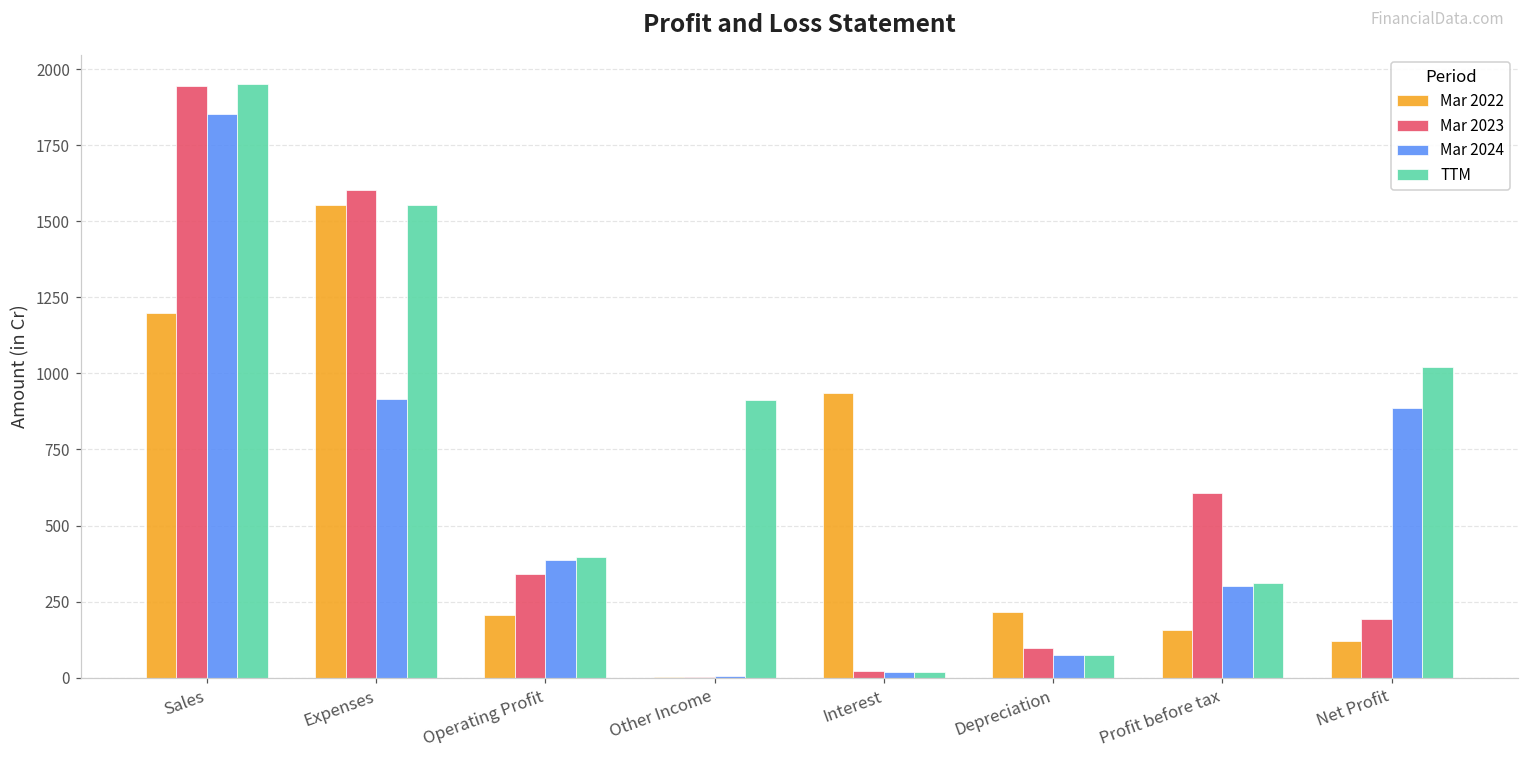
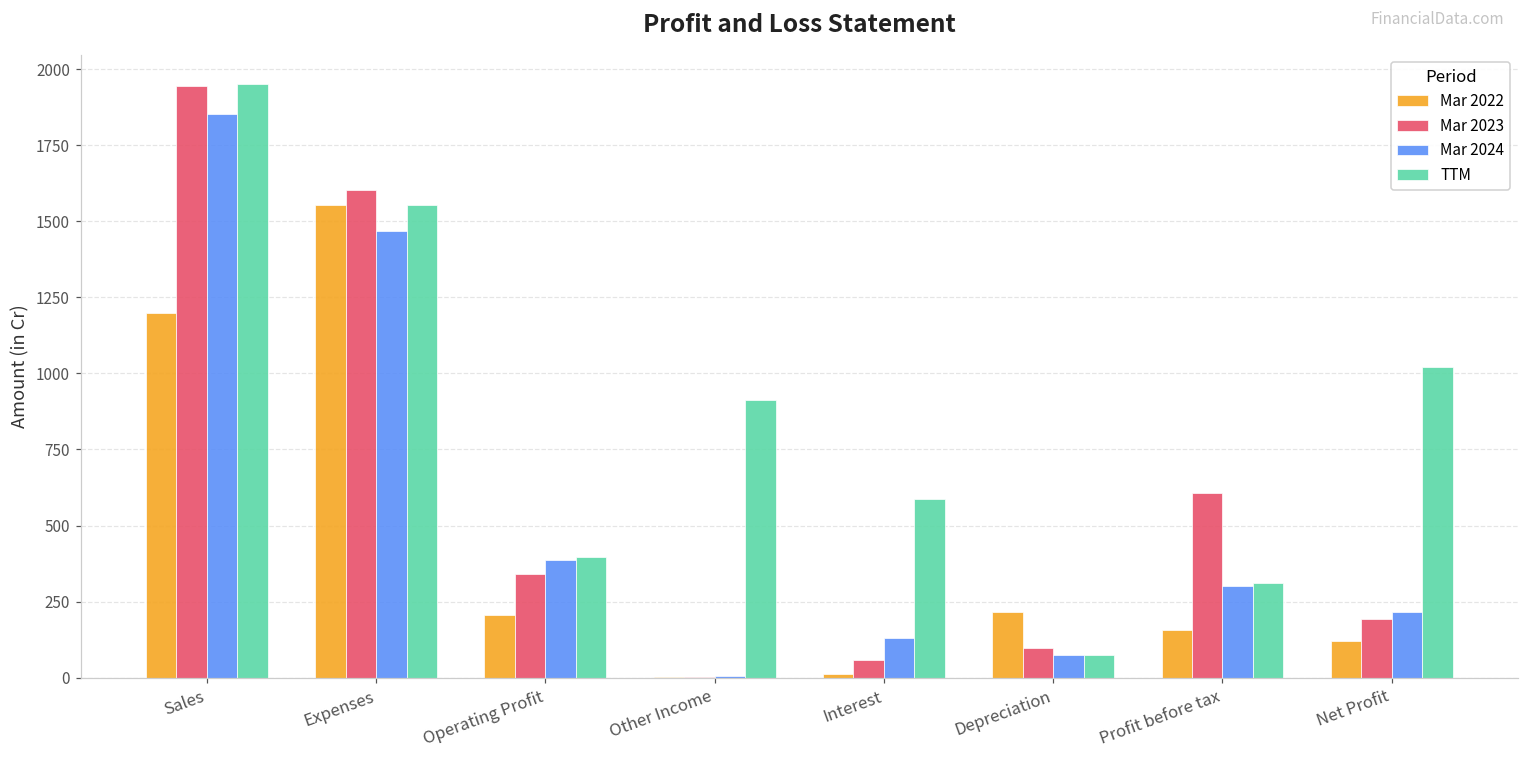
Mar 2024, Expenses: 920 -> 1470
Mar 2022, Interest: 940 -> 10
Mar 2023, Interest: 20 -> 60
Mar 2024, Interest: 20 -> 130
TTM, Interest: 20 -> 590
Mar 2024, Net Profit: 890 -> 220
